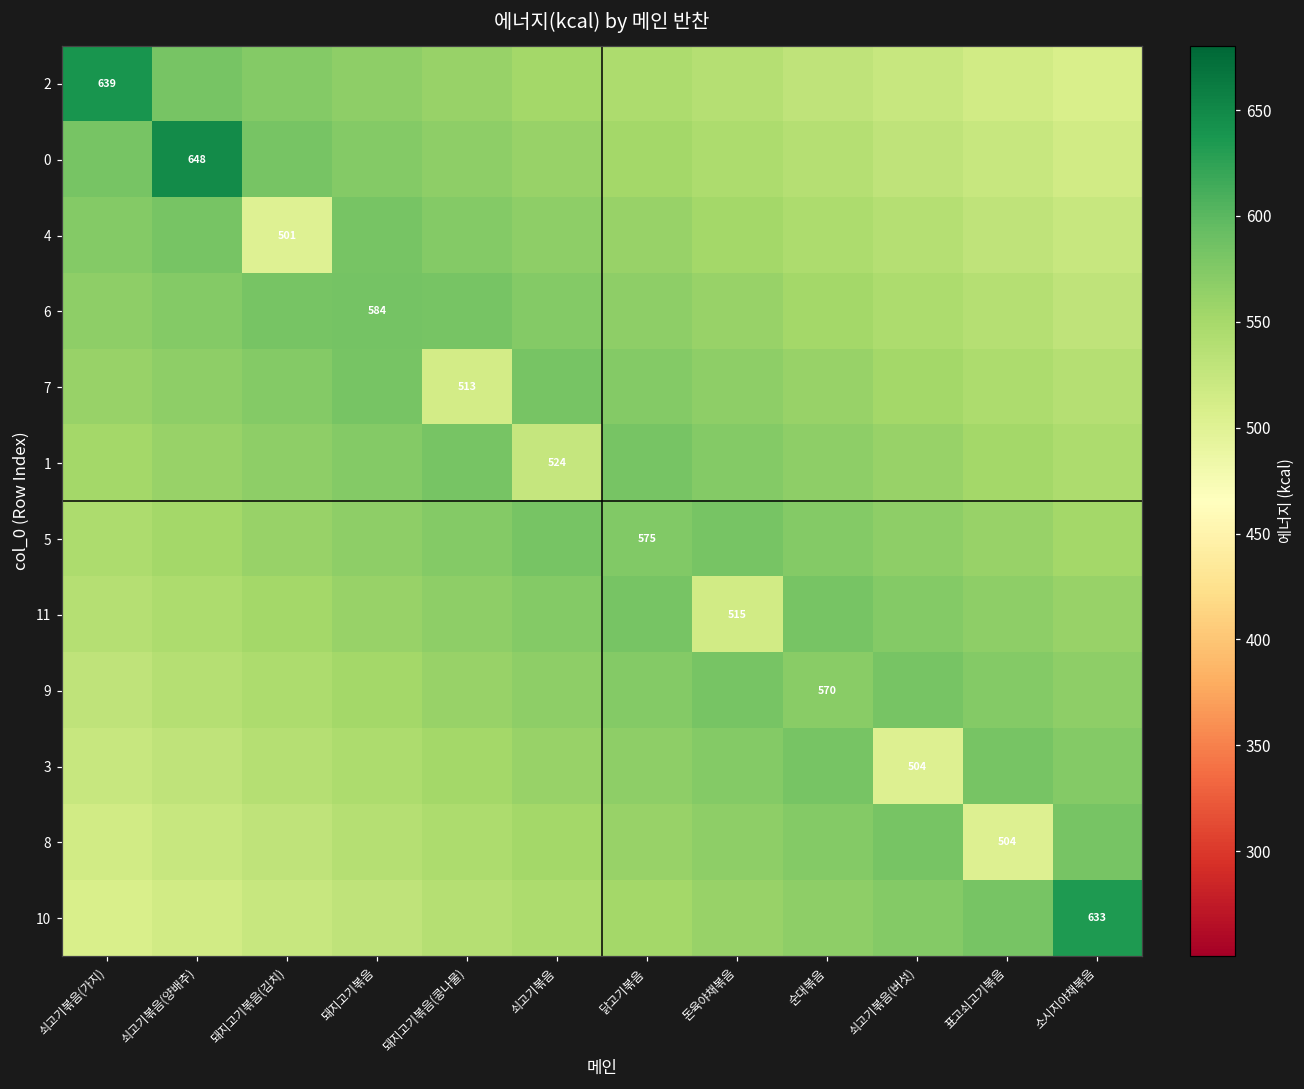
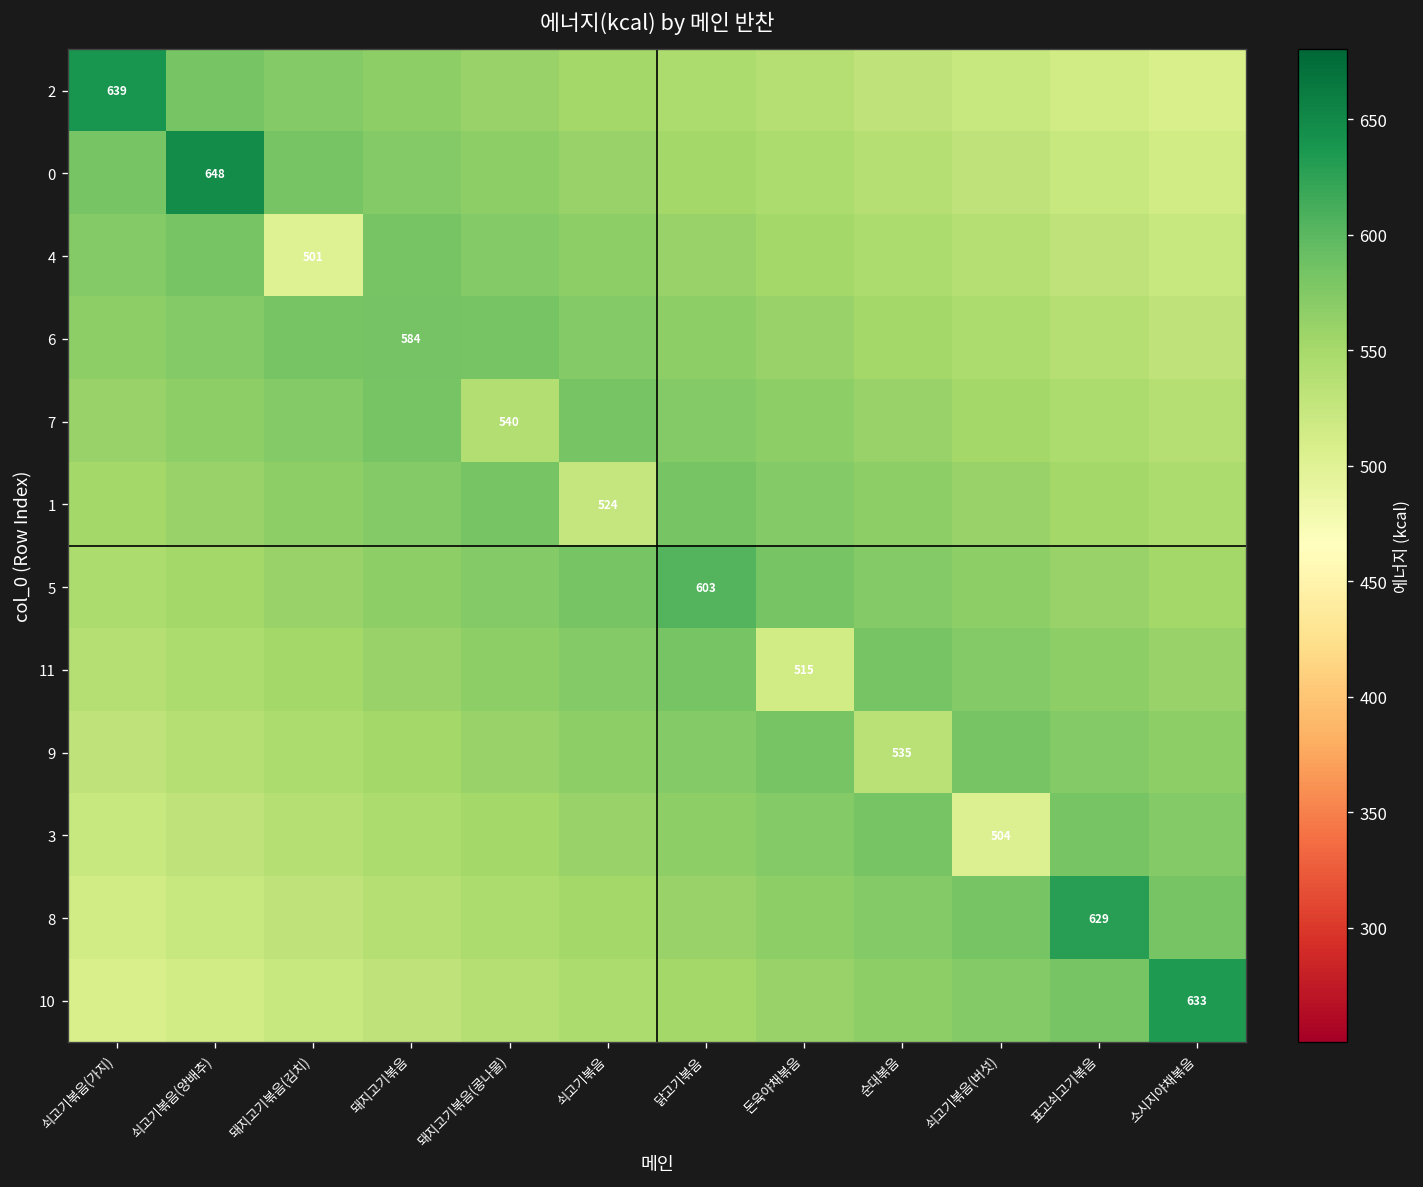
7, 돼지고기볶음(콩나물): 513 -> 540
5, 닭고기볶음: 575 -> 603
9, 순대볶음: 570 -> 535
8, 표고쇠고기볶음: 504 -> 629
